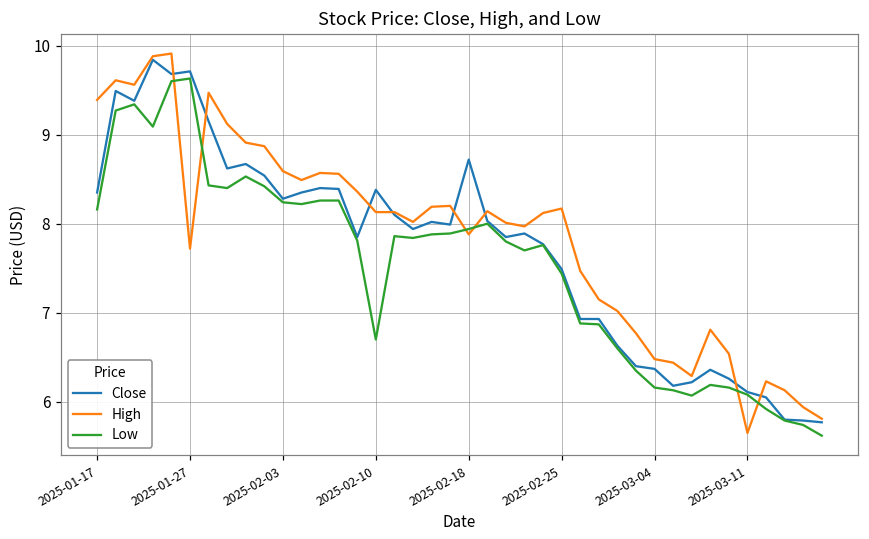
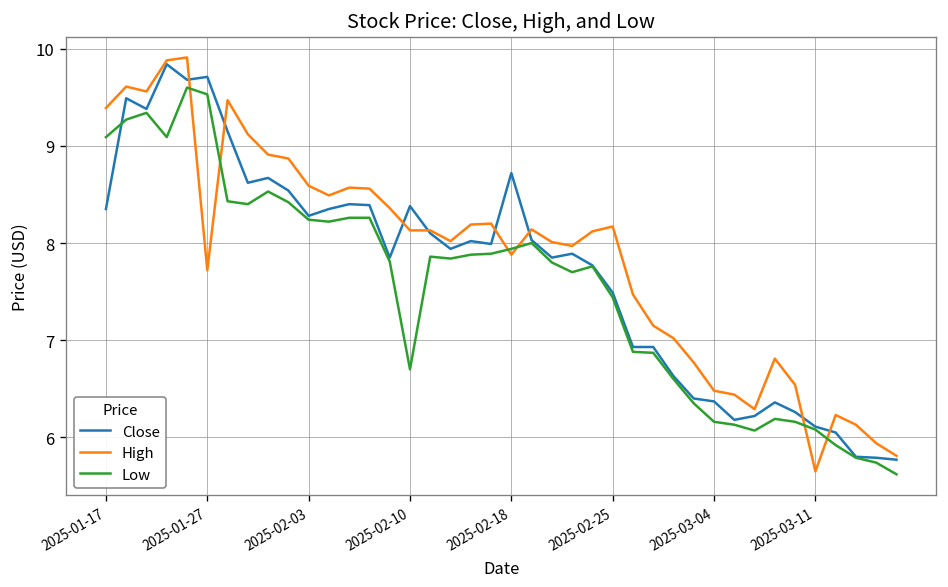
Low, 2025-01-17: 8.2 -> 9.1
Low, 2025-01-27: 9.6 -> 9.5
